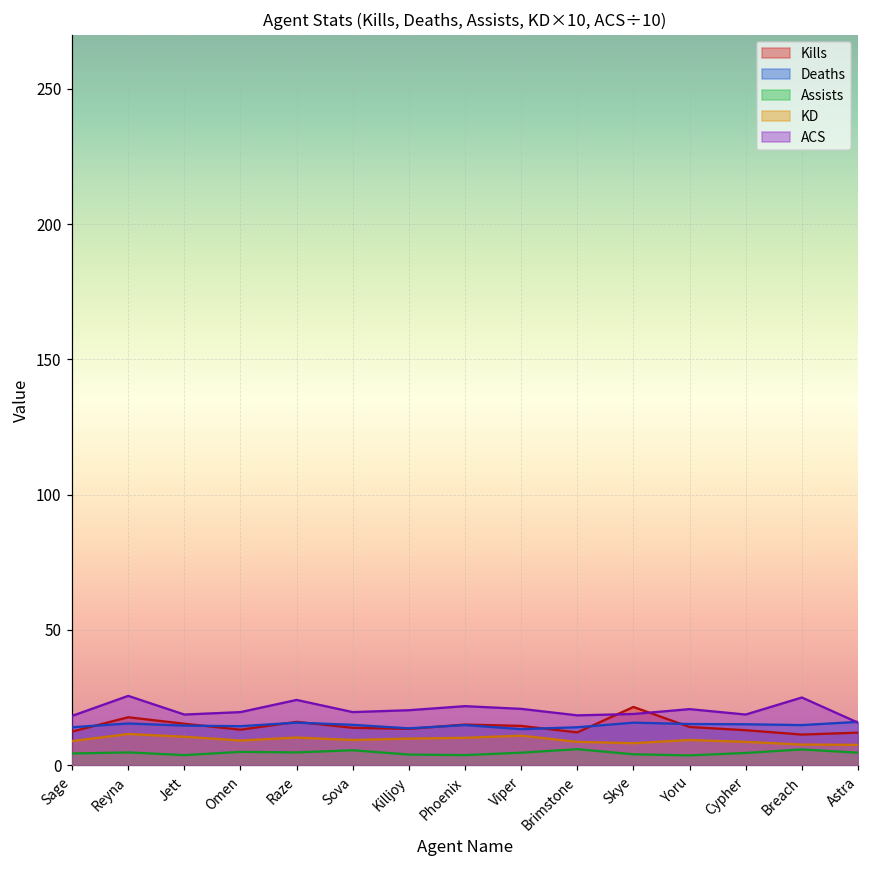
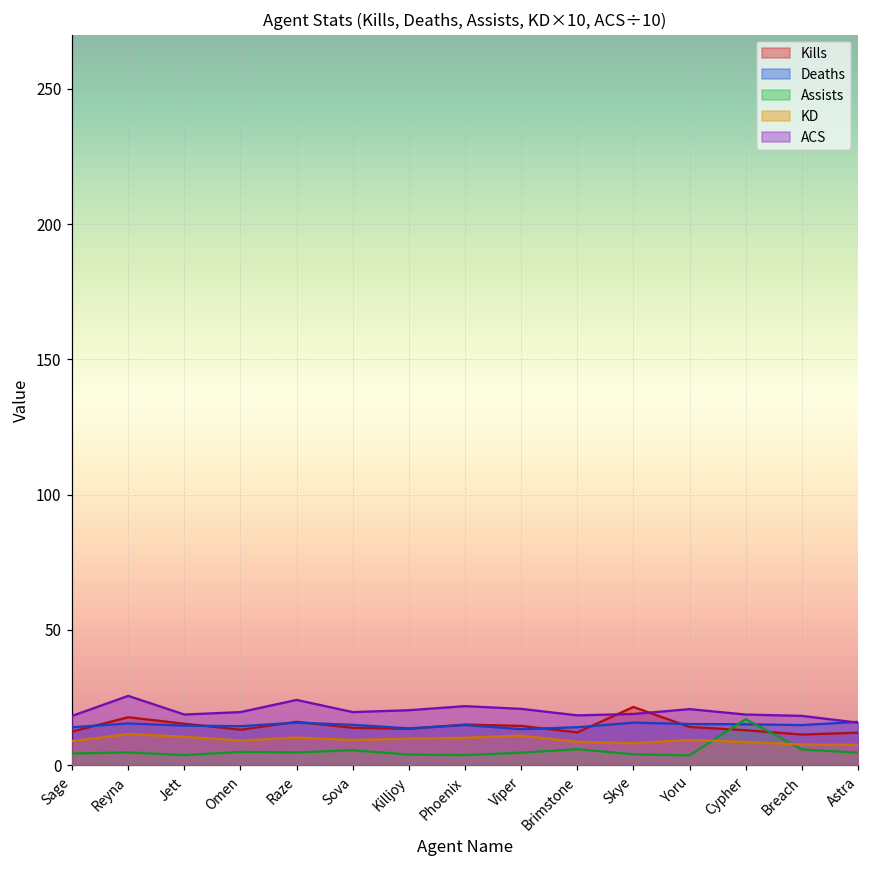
Assists, Cypher: 5 -> 17
ACS, Breach: 25 -> 18
